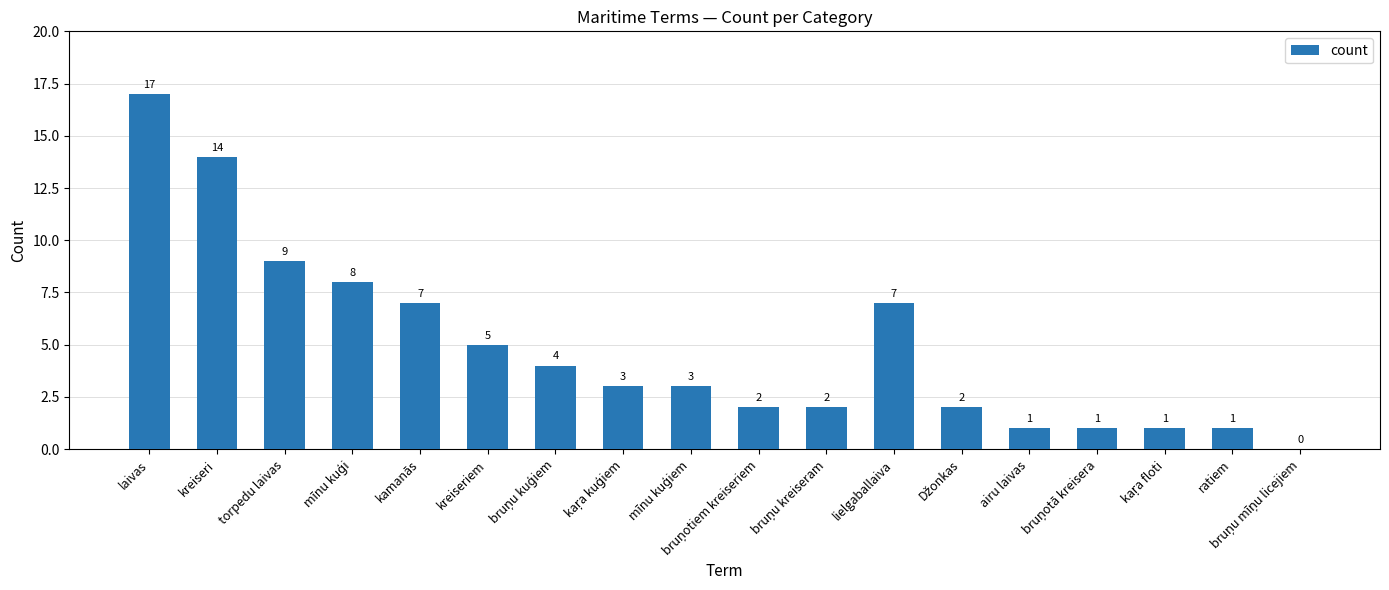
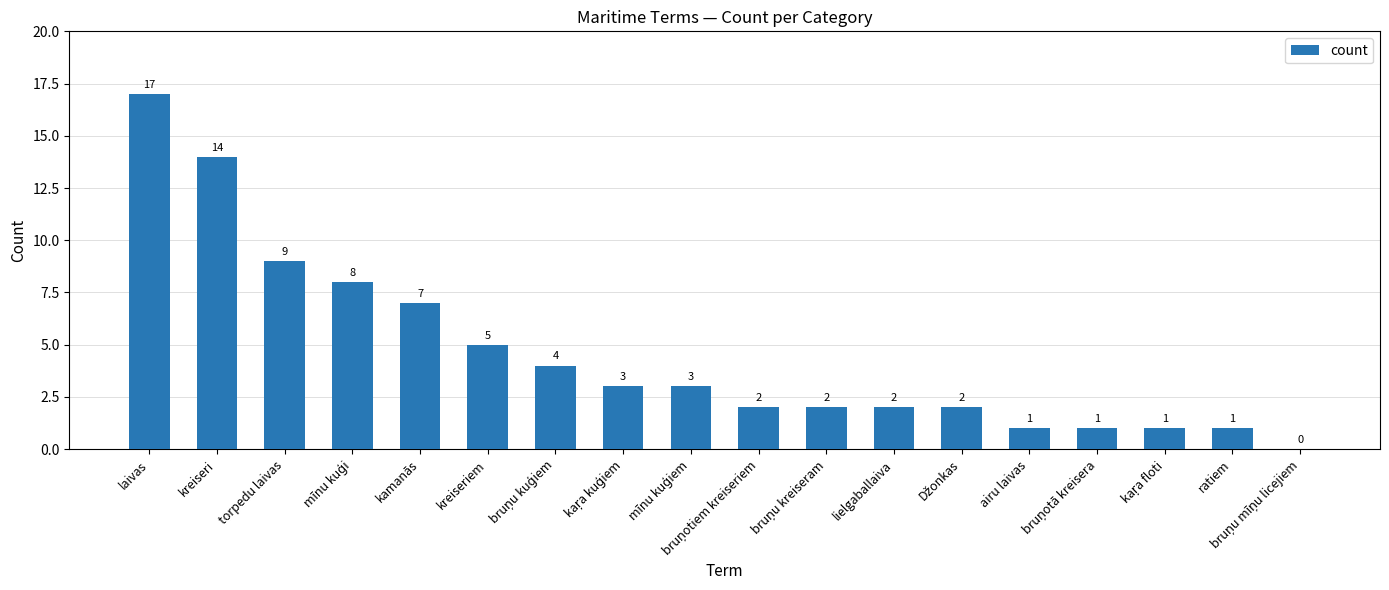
lielgaballaiva: 7 -> 2
